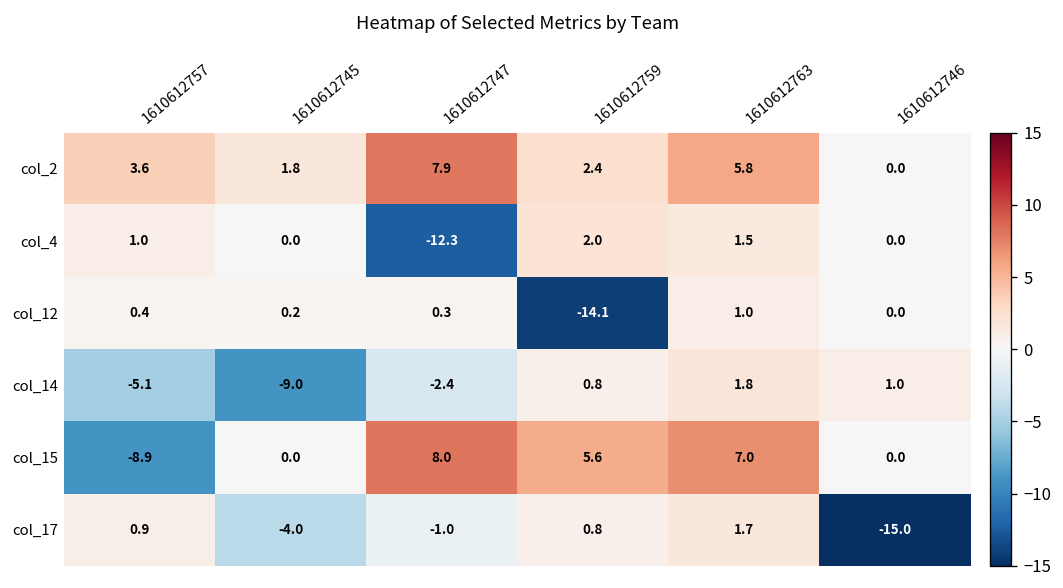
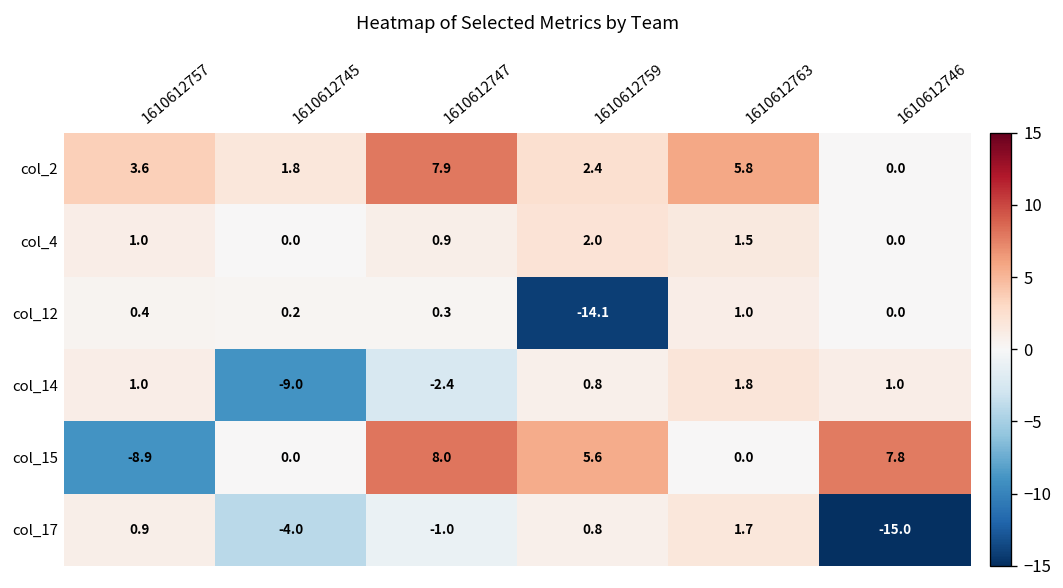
col_4, 1610612747: -12.3 -> 0.9
col_14, 1610612757: -5.1 -> 1.0
col_15, 1610612763: 7.0 -> 0.0
col_15, 1610612746: 0.0 -> 7.8
